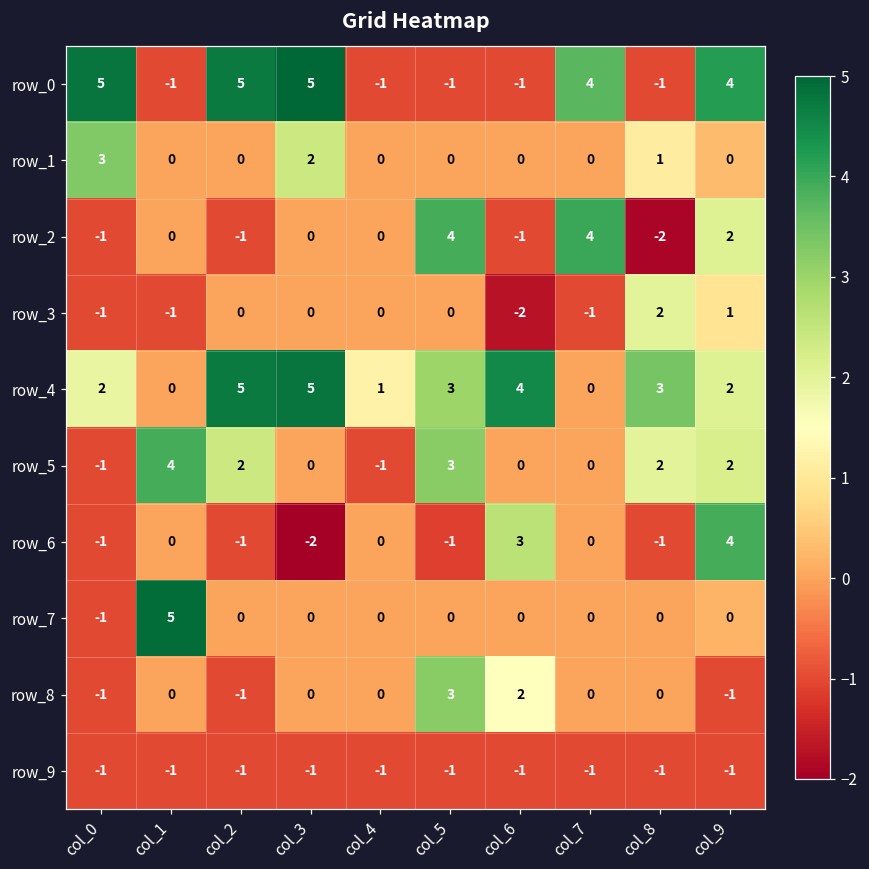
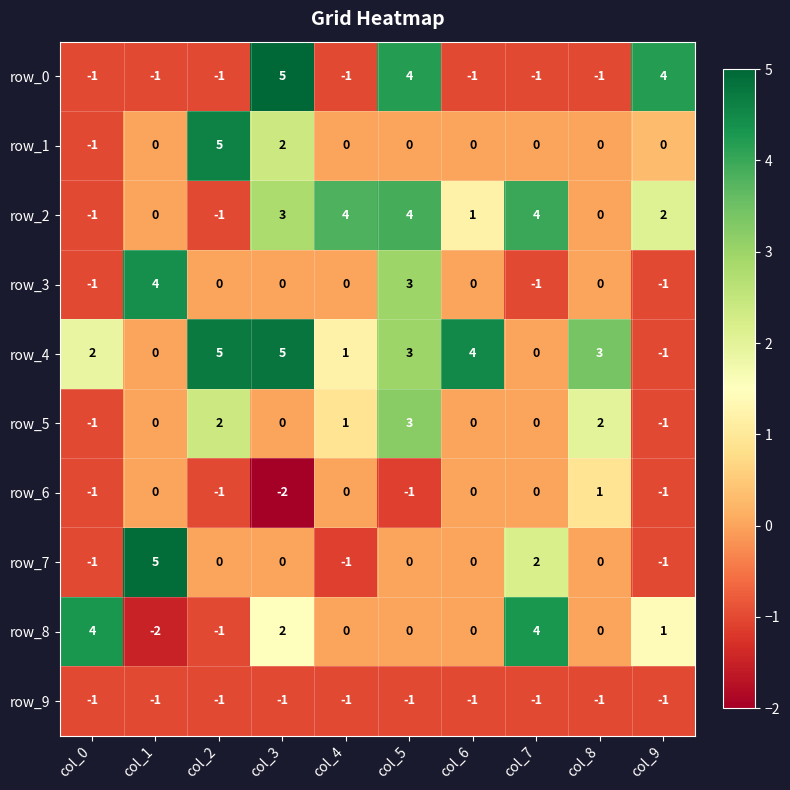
row_0, col_0: 5 -> -1
row_0, col_2: 5 -> -1
row_0, col_5: -1 -> 4
row_0, col_7: 4 -> -1
row_1, col_0: 3 -> -1
row_1, col_2: 0 -> 5
row_1, col_8: 1 -> 0
row_2, col_3: 0 -> 3
row_2, col_4: 0 -> 4
row_2, col_6: -1 -> 1
row_2, col_8: -2 -> 0
row_3, col_1: -1 -> 4
row_3, col_5: 0 -> 3
row_3, col_6: -2 -> 0
row_3, col_8: 2 -> 0
row_3, col_9: 1 -> -1
row_4, col_9: 2 -> -1
row_5, col_1: 4 -> 0
row_5, col_4: -1 -> 1
row_5, col_9: 2 -> -1
row_6, col_6: 3 -> 0
row_6, col_8: -1 -> 1
row_6, col_9: 4 -> -1
row_7, col_4: 0 -> -1
row_7, col_7: 0 -> 2
row_7, col_9: 0 -> -1
row_8, col_0: -1 -> 4
row_8, col_1: 0 -> -2
row_8, col_3: 0 -> 2
row_8, col_5: 3 -> 0
row_8, col_6: 2 -> 0
row_8, col_7: 0 -> 4
row_8, col_9: -1 -> 1
